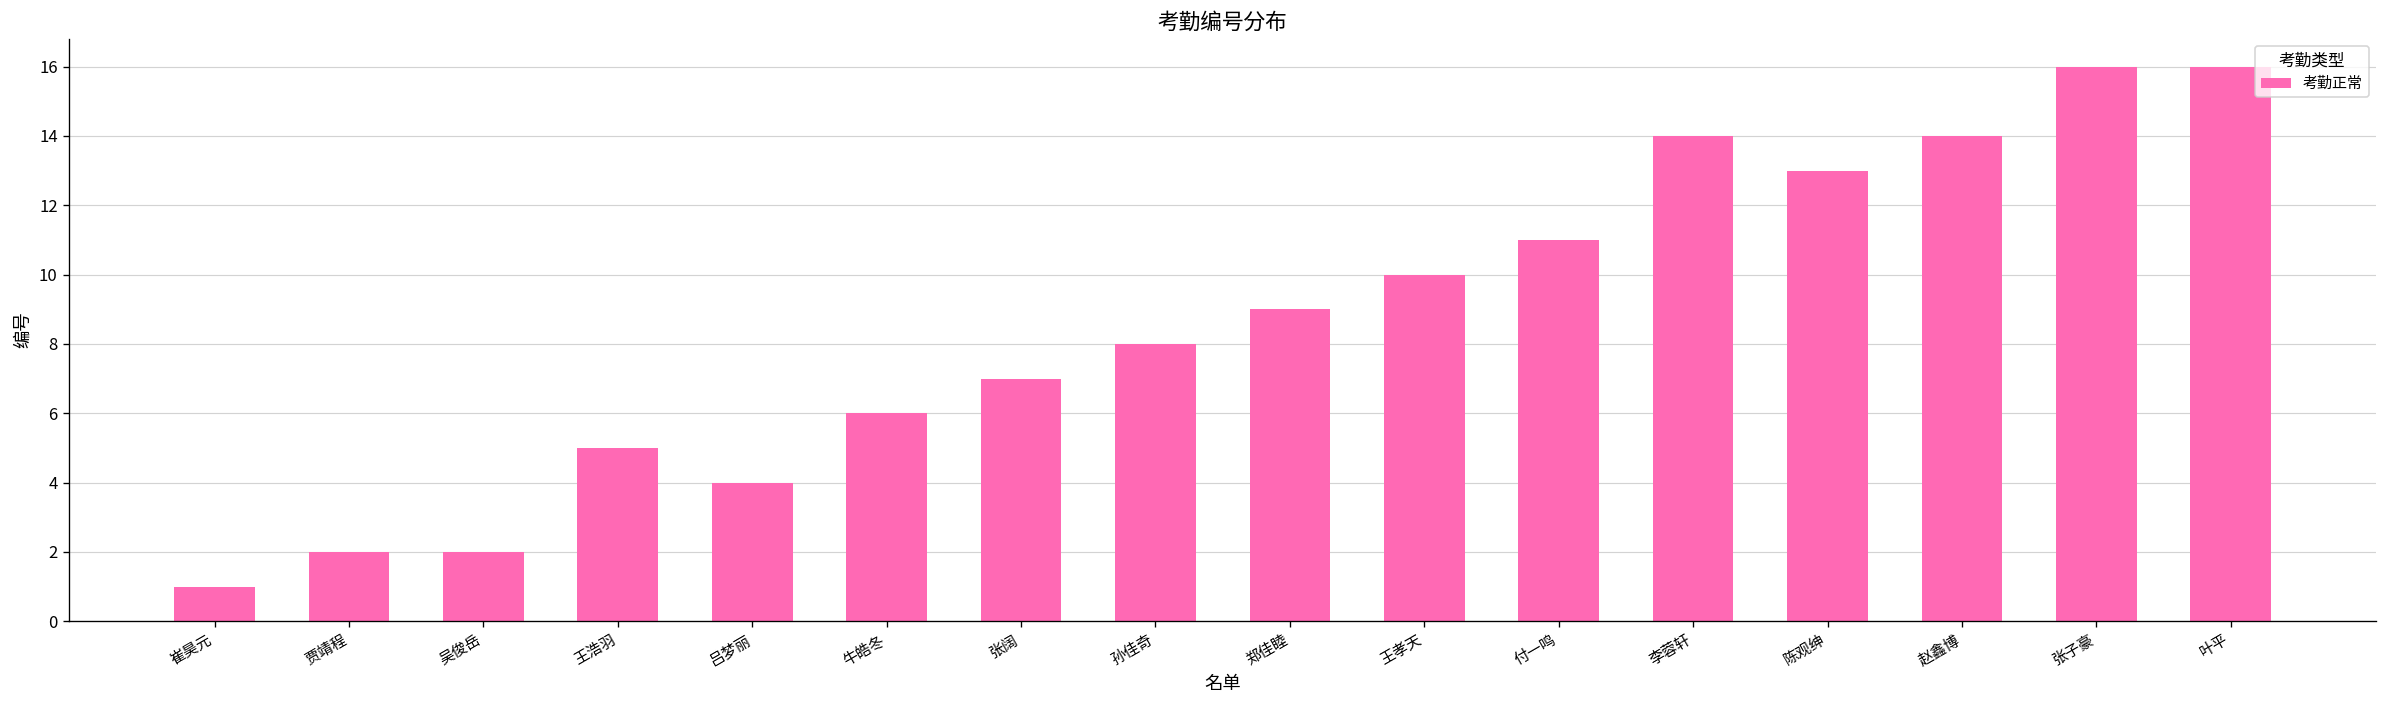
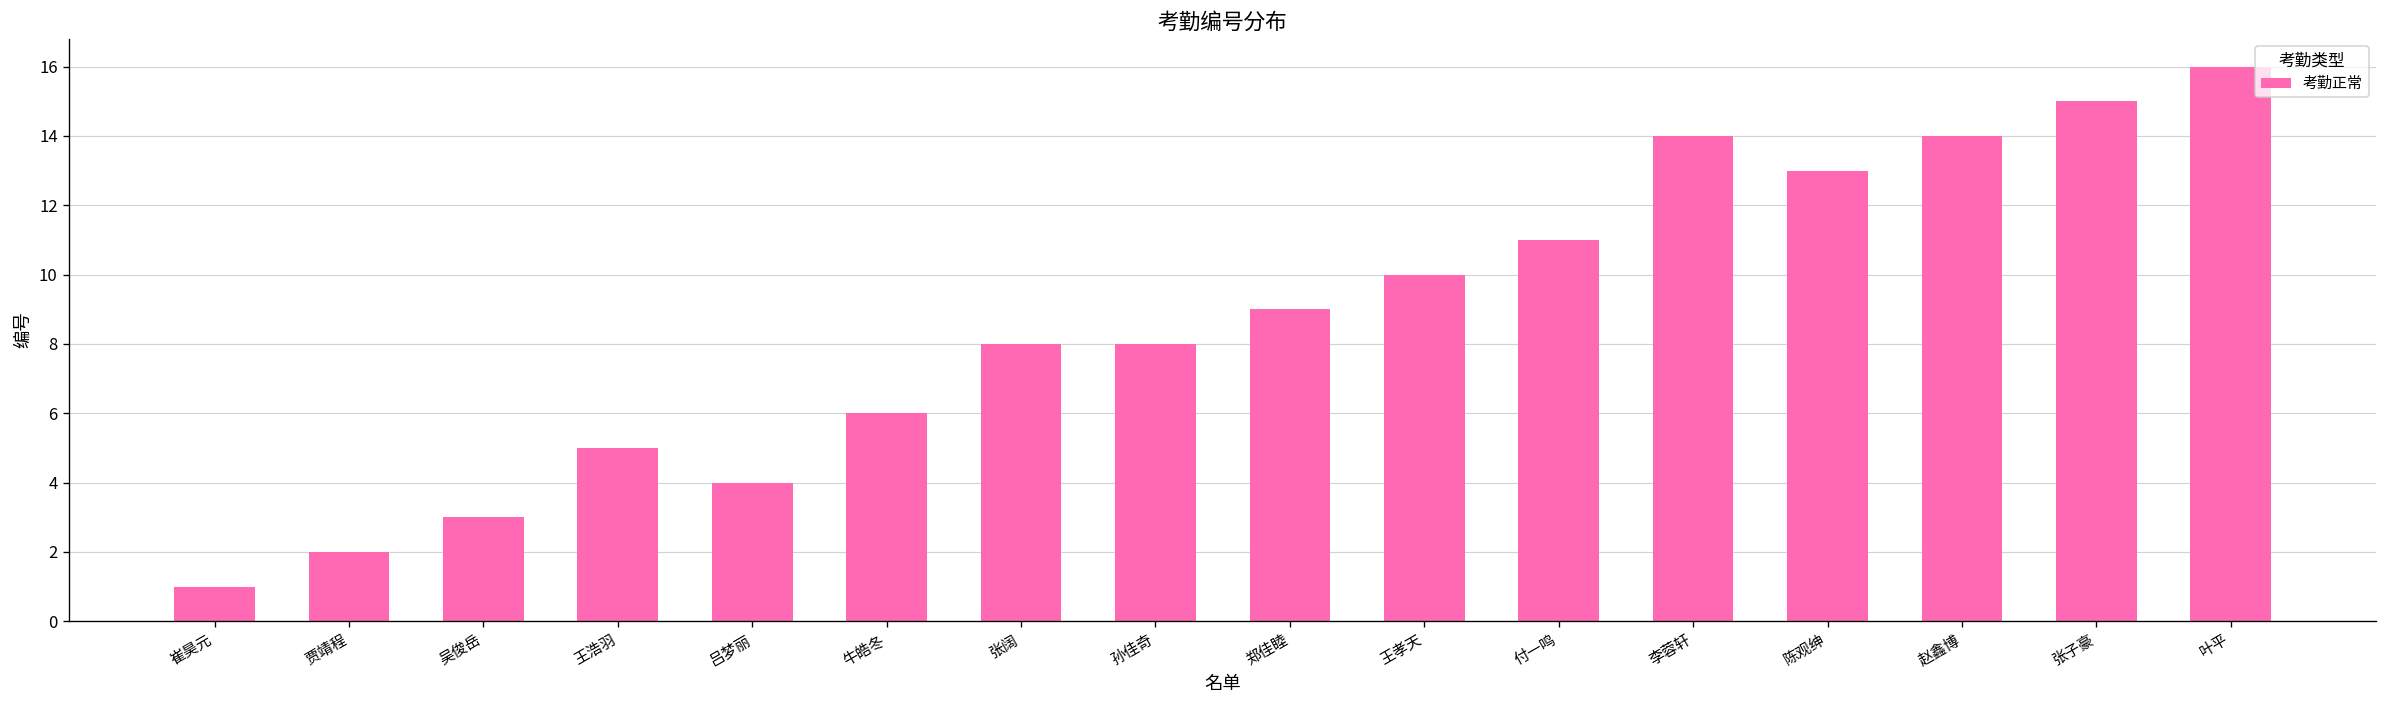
吴俊岳: 2 -> 3
张阔: 7 -> 8
张子豪: 16 -> 15
